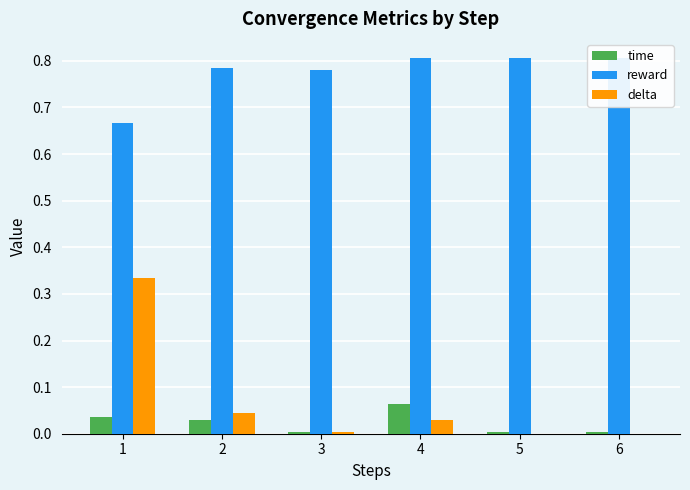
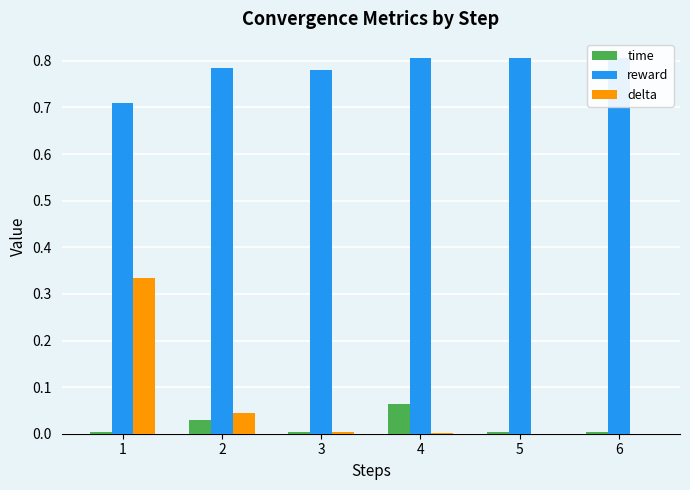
time, 1: 0.04 -> 0.00
reward, 1: 0.67 -> 0.71
delta, 4: 0.03 -> 0.00
